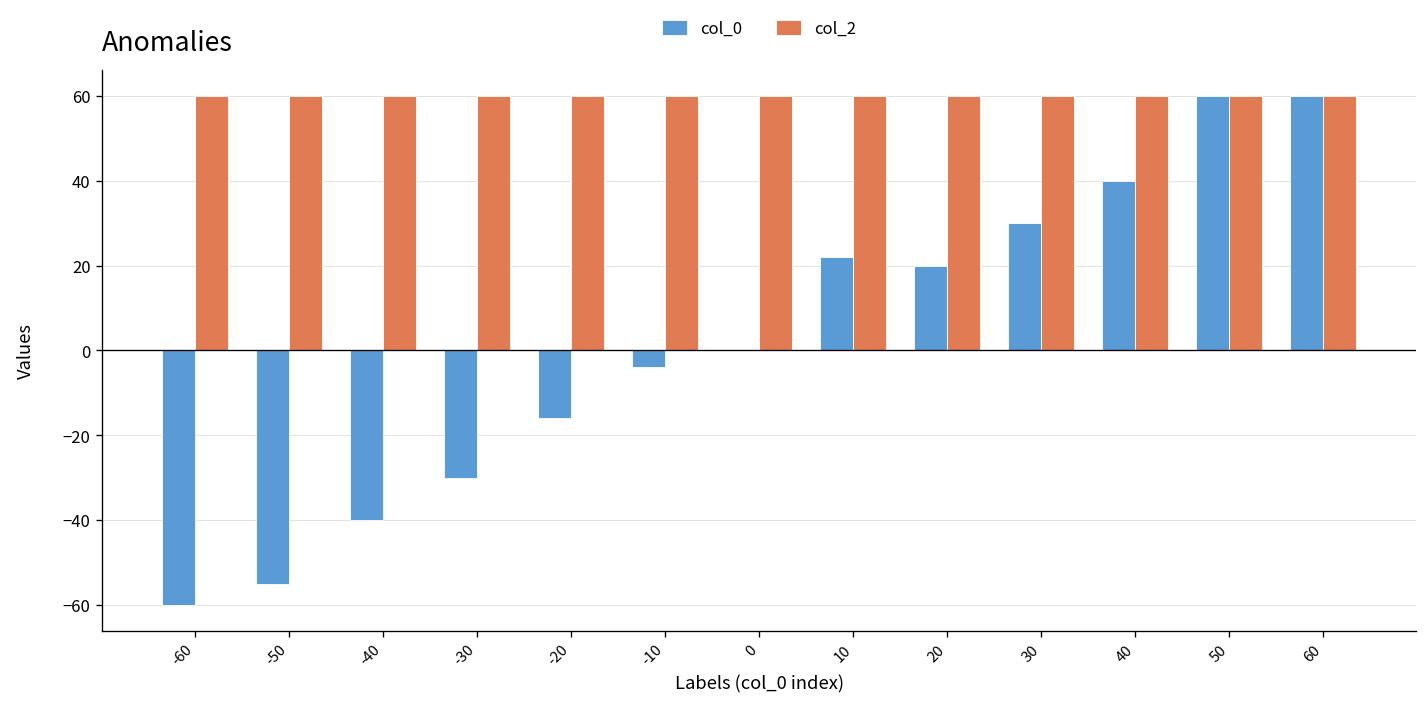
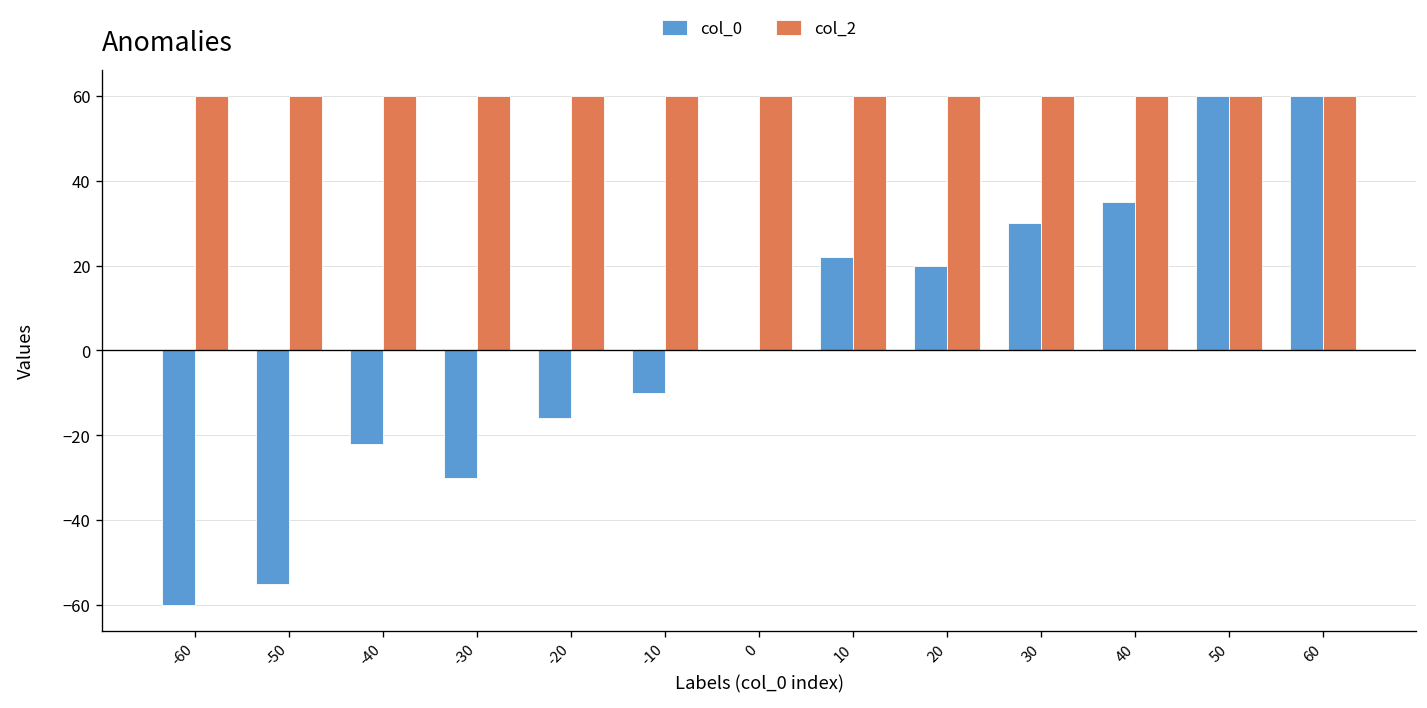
col_0, -40: -40 -> -22
col_0, -10: -4 -> -10
col_0, 40: 40 -> 35
